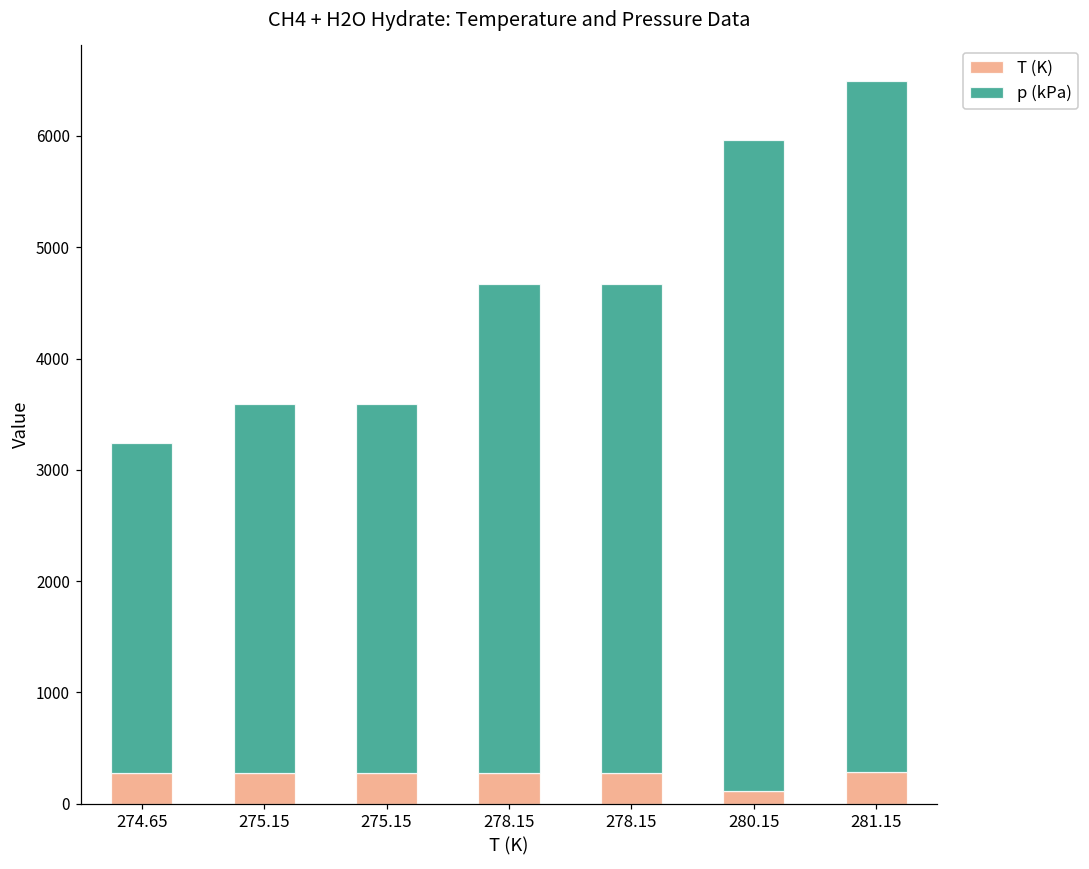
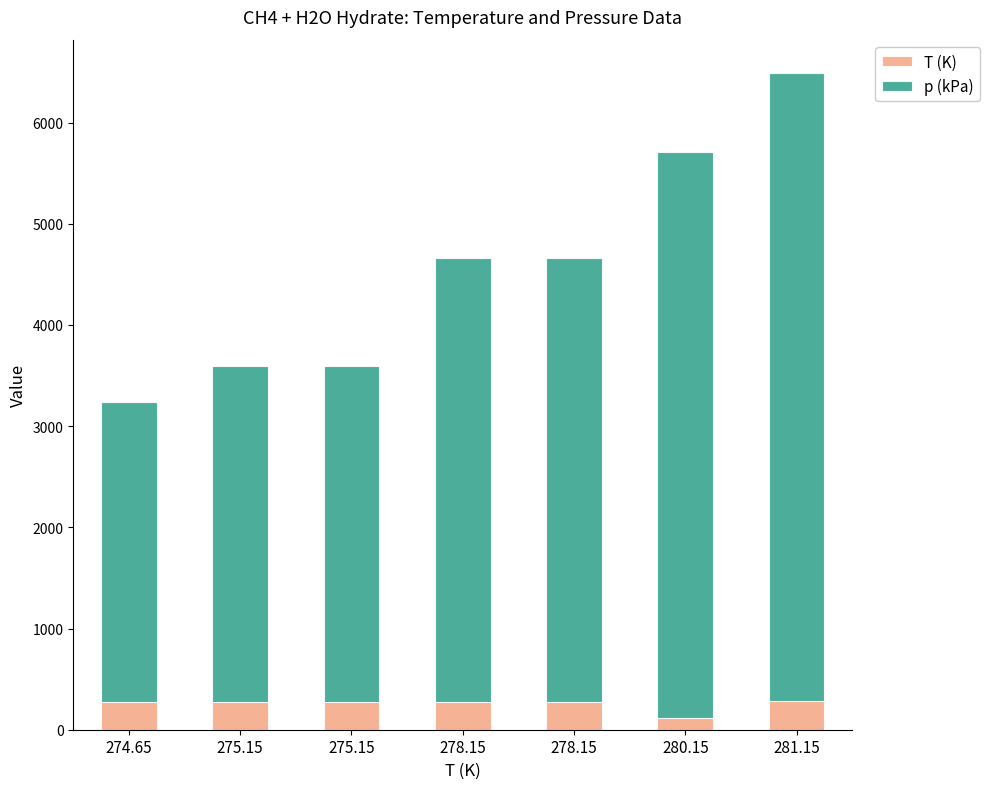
p (kPa), 280.15: 5850 -> 5590
